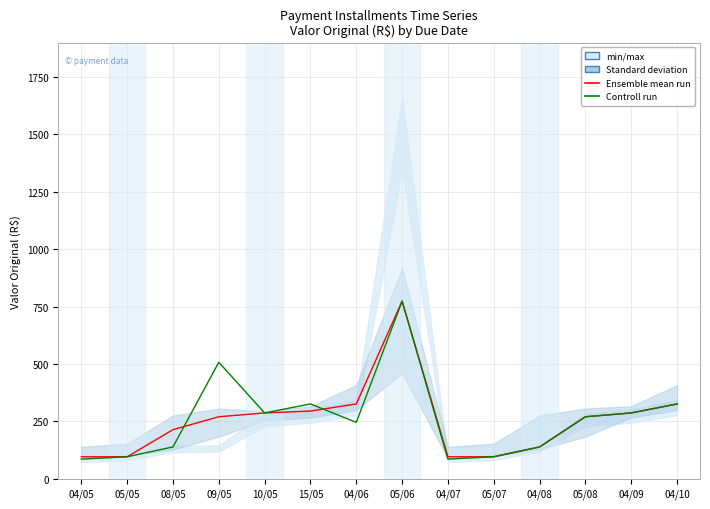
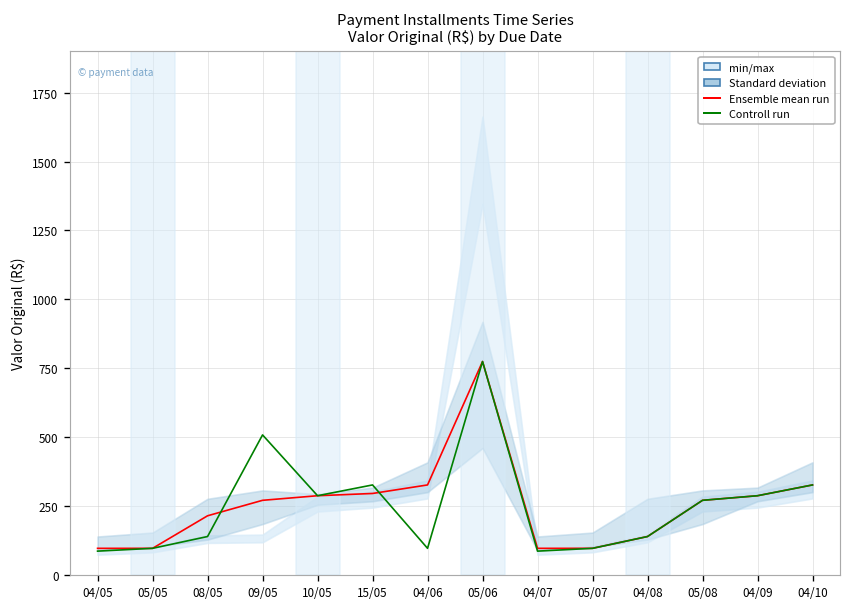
Controll run, 04/06: 250 -> 100
